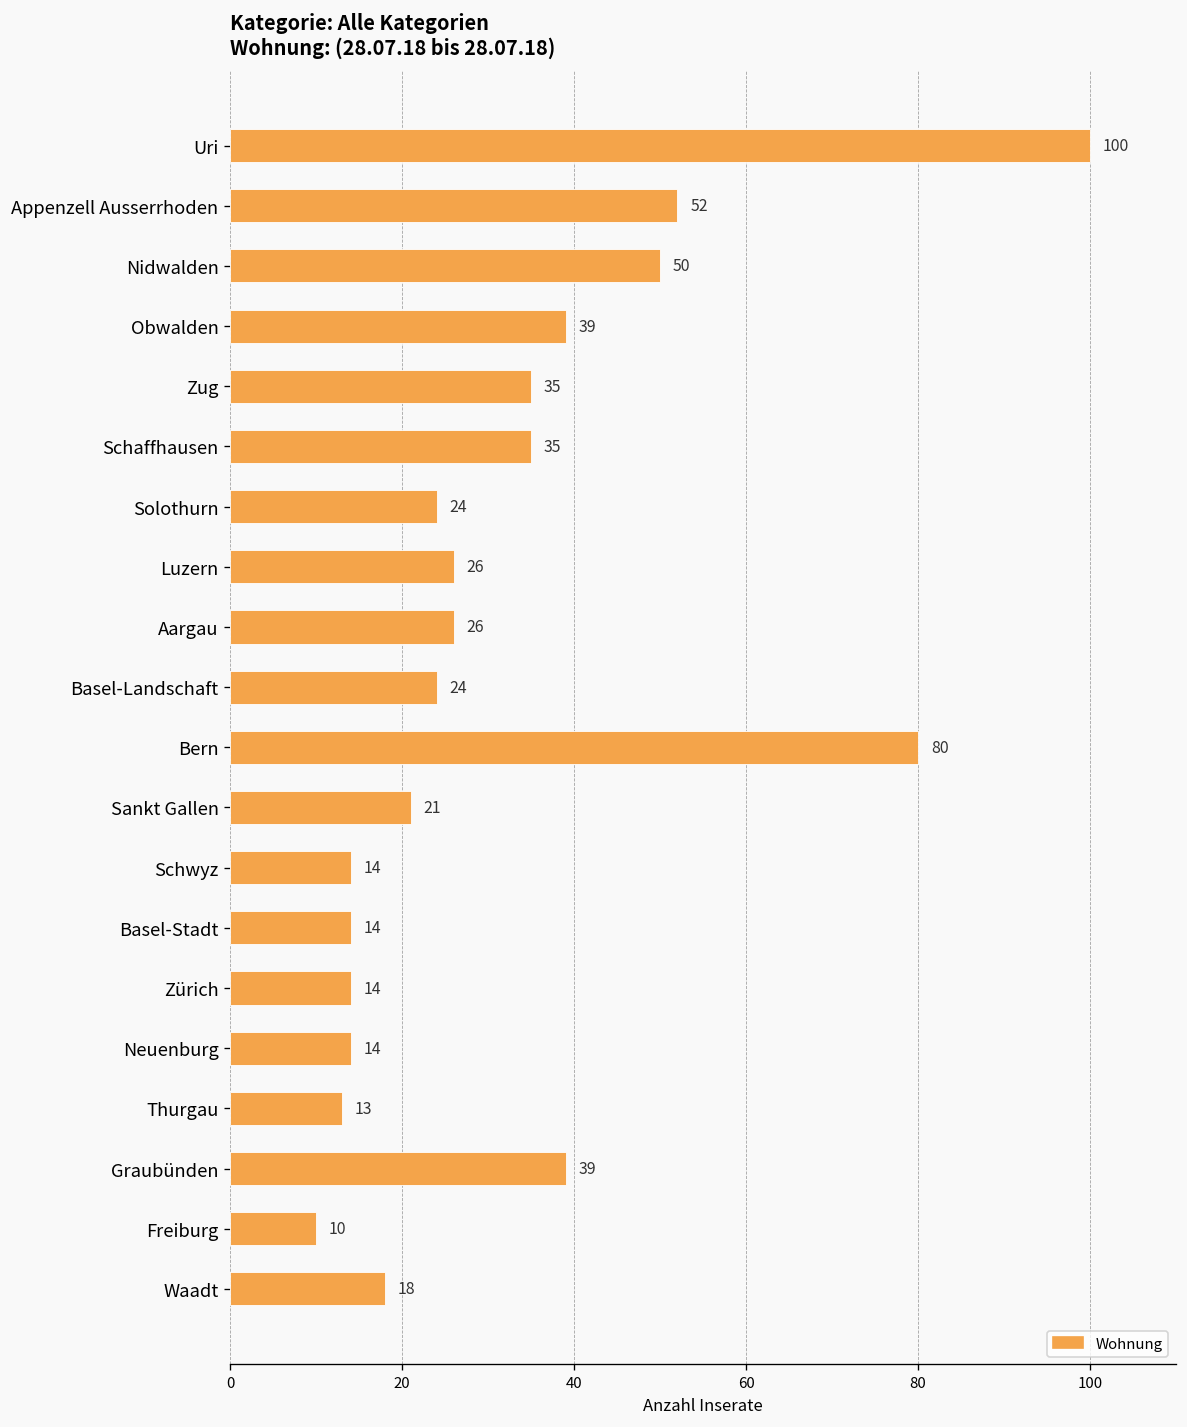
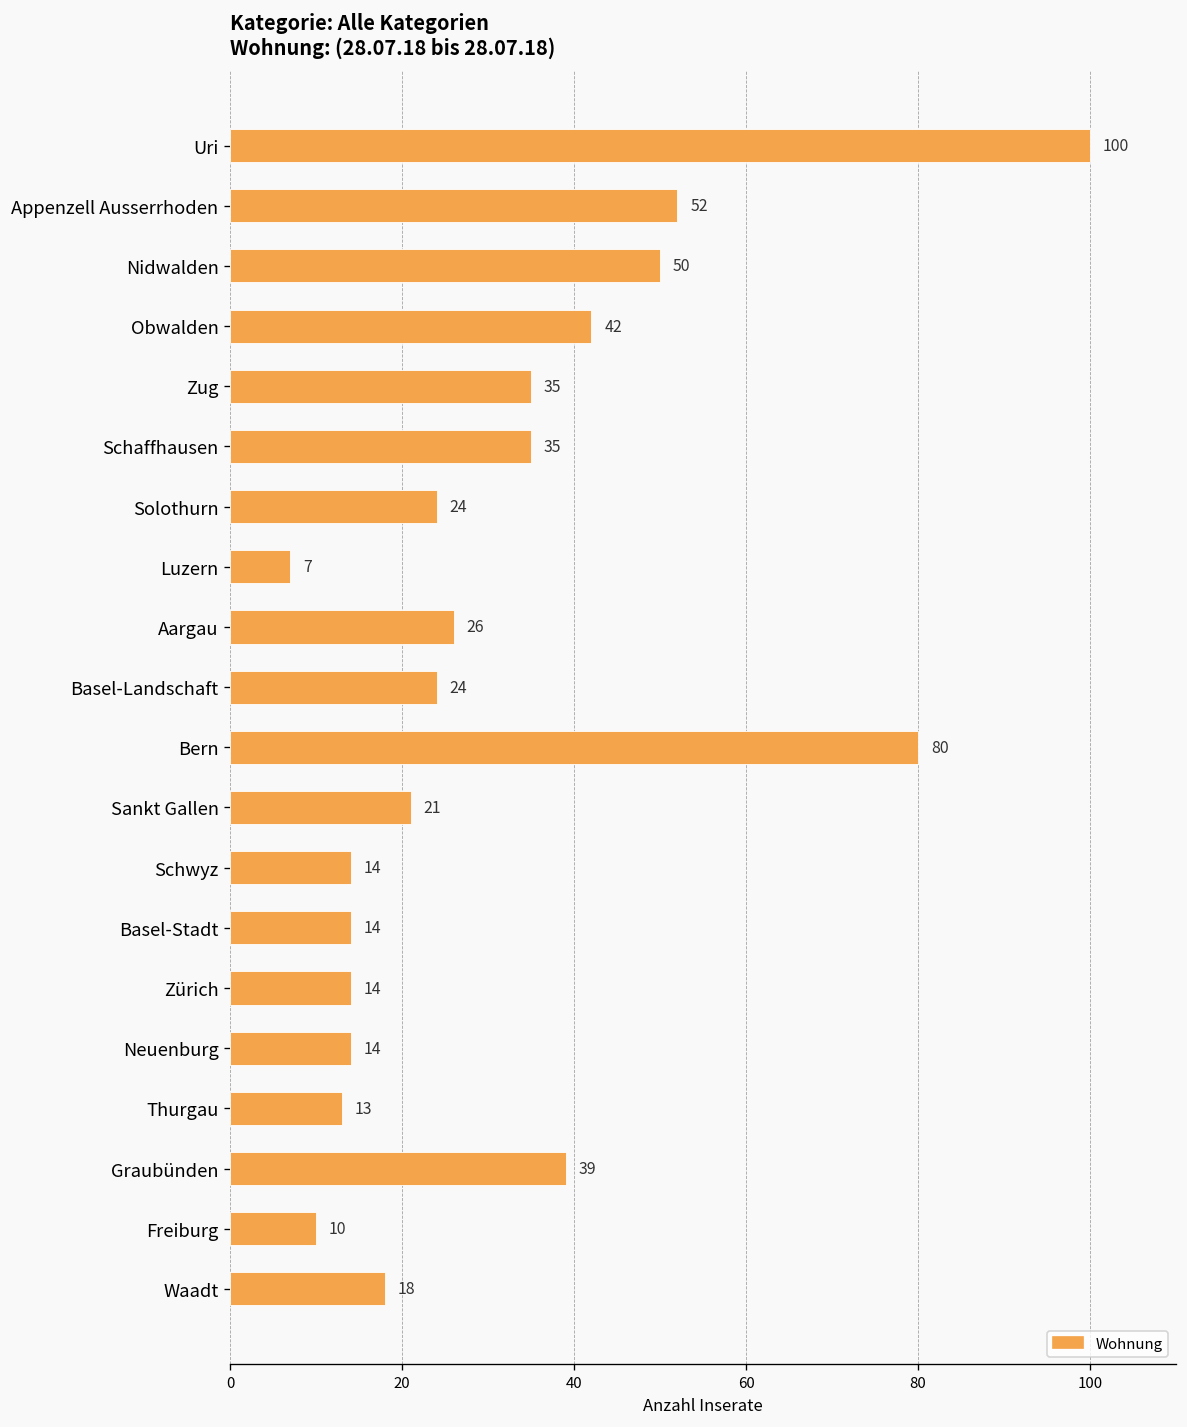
Obwalden: 39 -> 42
Luzern: 26 -> 7
